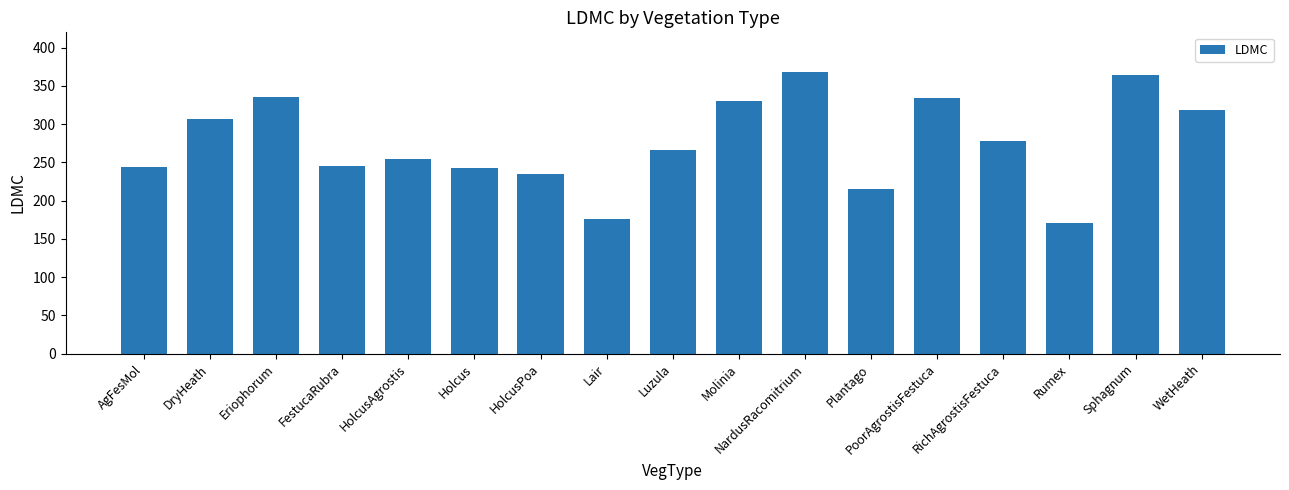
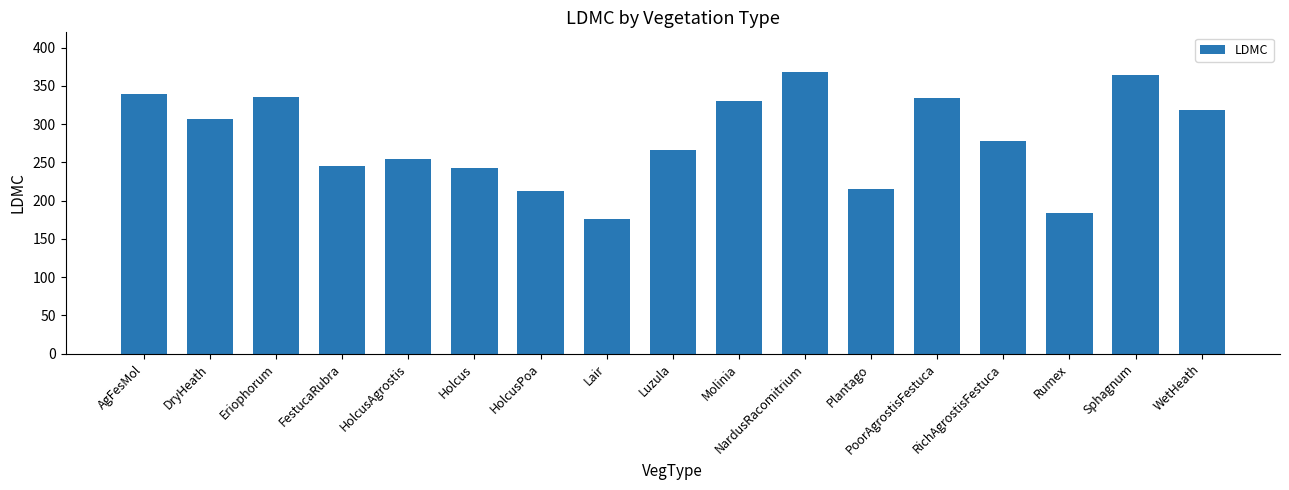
AgFesMol: 240 -> 340
HolcusPoa: 240 -> 210
Rumex: 170 -> 180
